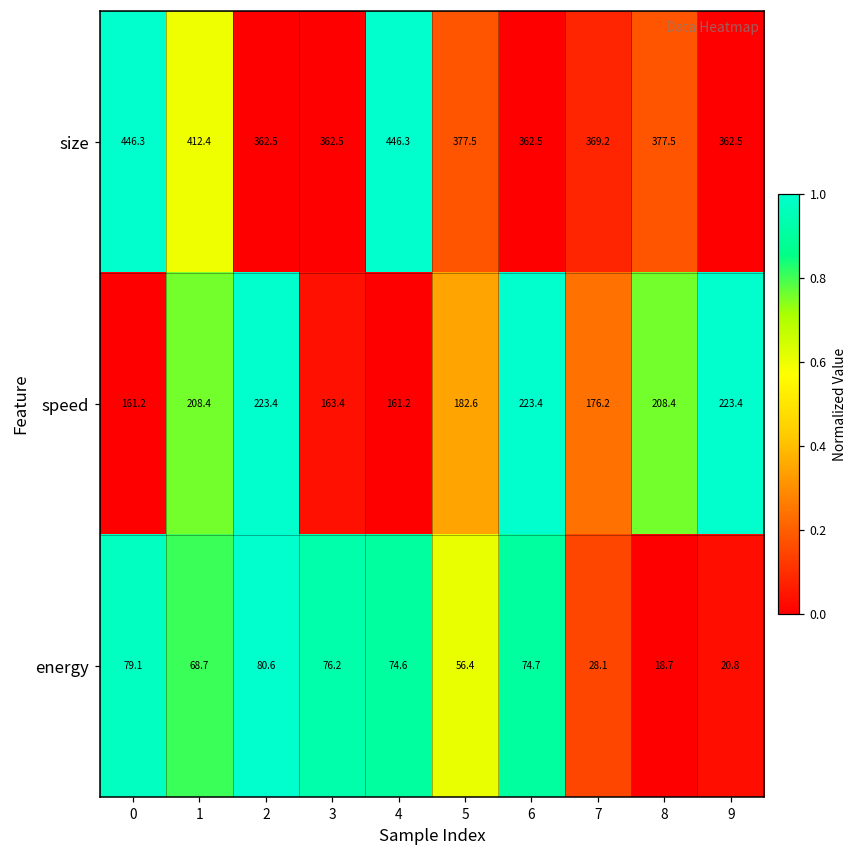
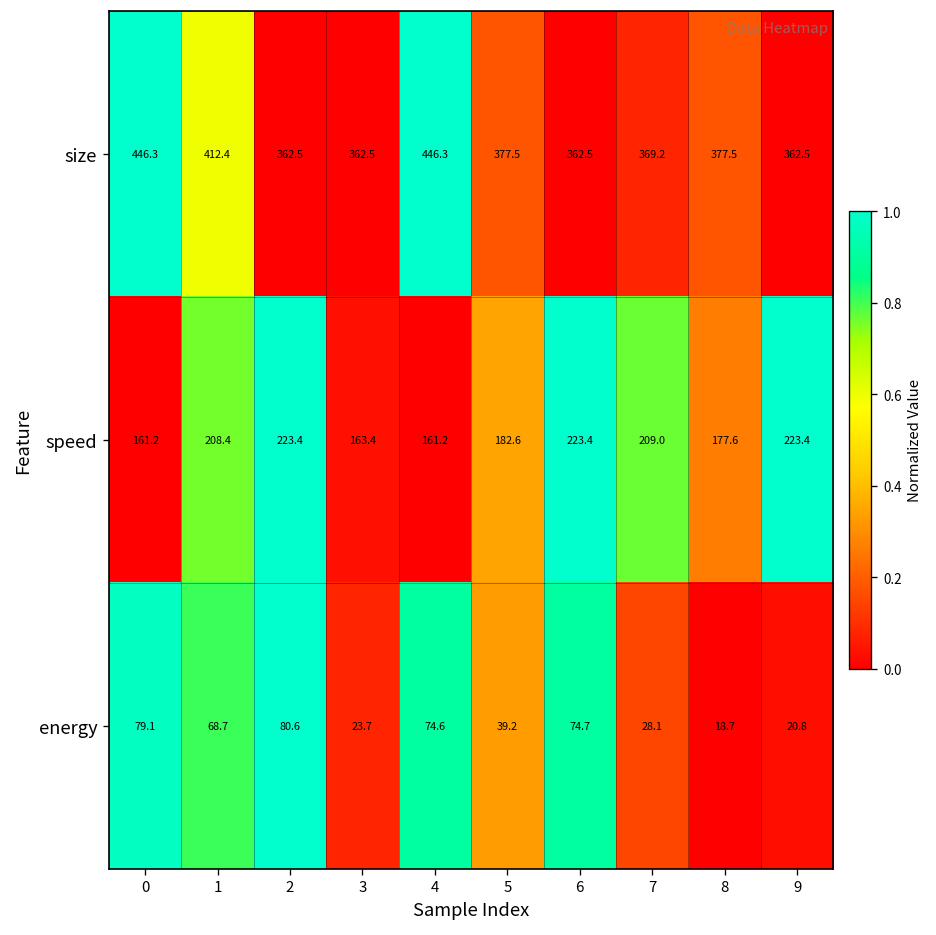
speed, 7: 176.2 -> 209.0
speed, 8: 208.4 -> 177.6
energy, 3: 76.2 -> 23.7
energy, 5: 56.4 -> 39.2
